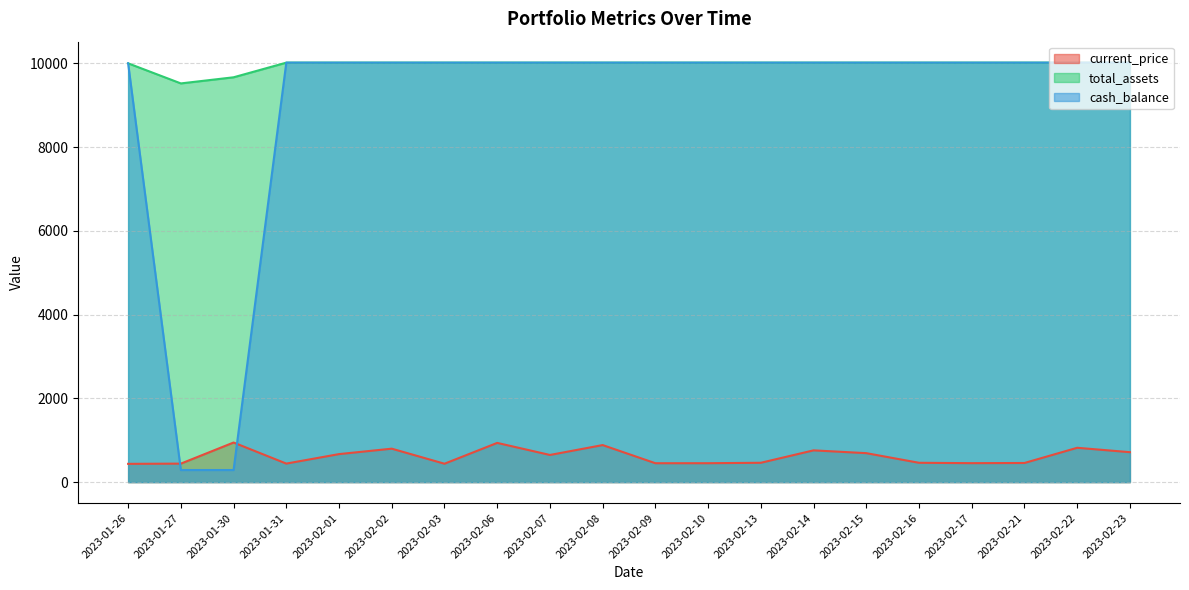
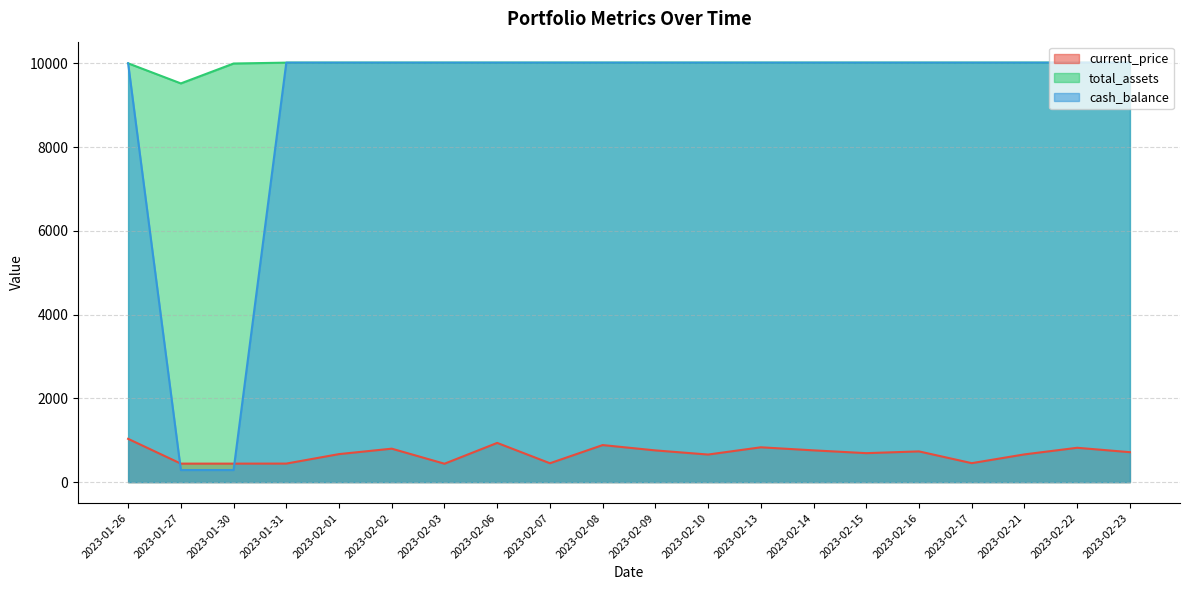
current_price, 2023-01-26: 400 -> 1000
current_price, 2023-01-30: 900 -> 400
total_assets, 2023-01-30: 9700 -> 10000
current_price, 2023-02-07: 600 -> 500
current_price, 2023-02-09: 500 -> 800
current_price, 2023-02-10: 500 -> 700
current_price, 2023-02-13: 500 -> 800
current_price, 2023-02-16: 500 -> 700
current_price, 2023-02-21: 500 -> 700
